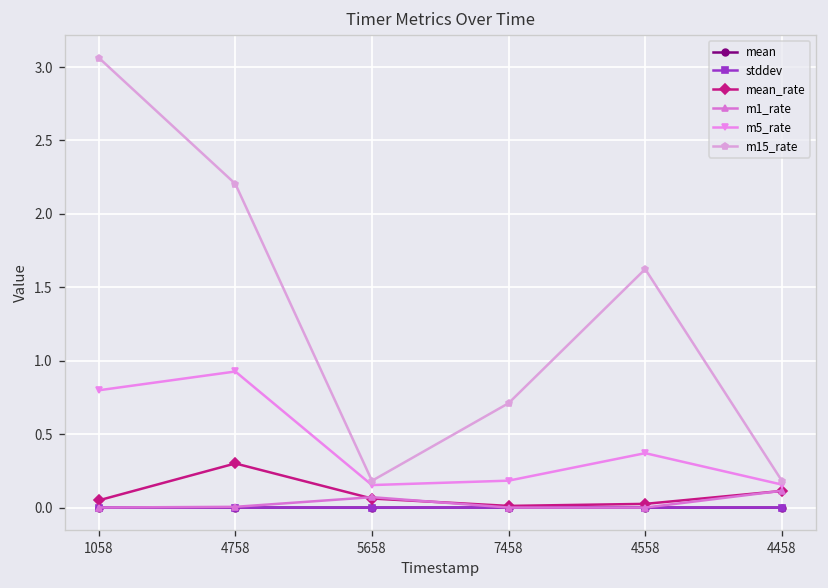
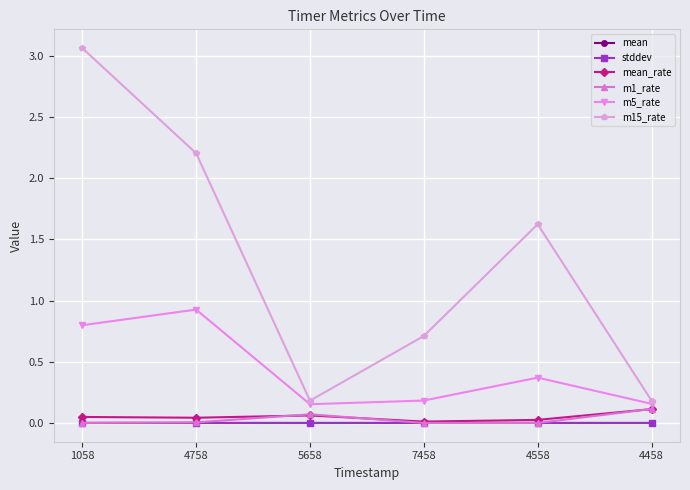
mean_rate, 4758: 0.30 -> 0.04
